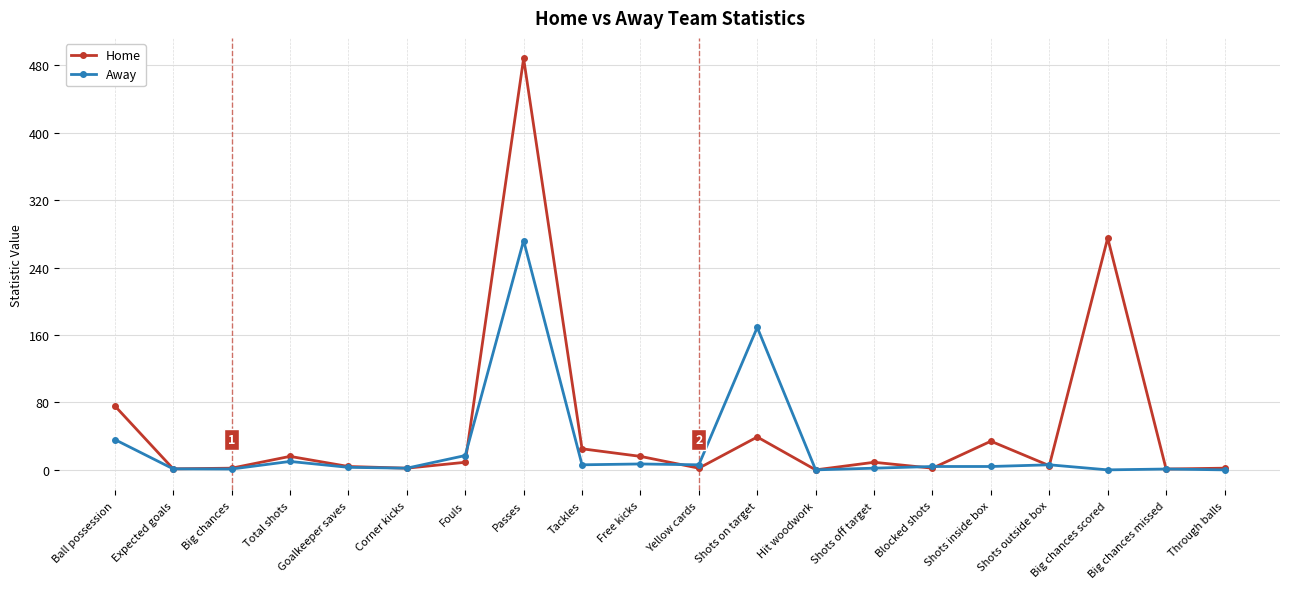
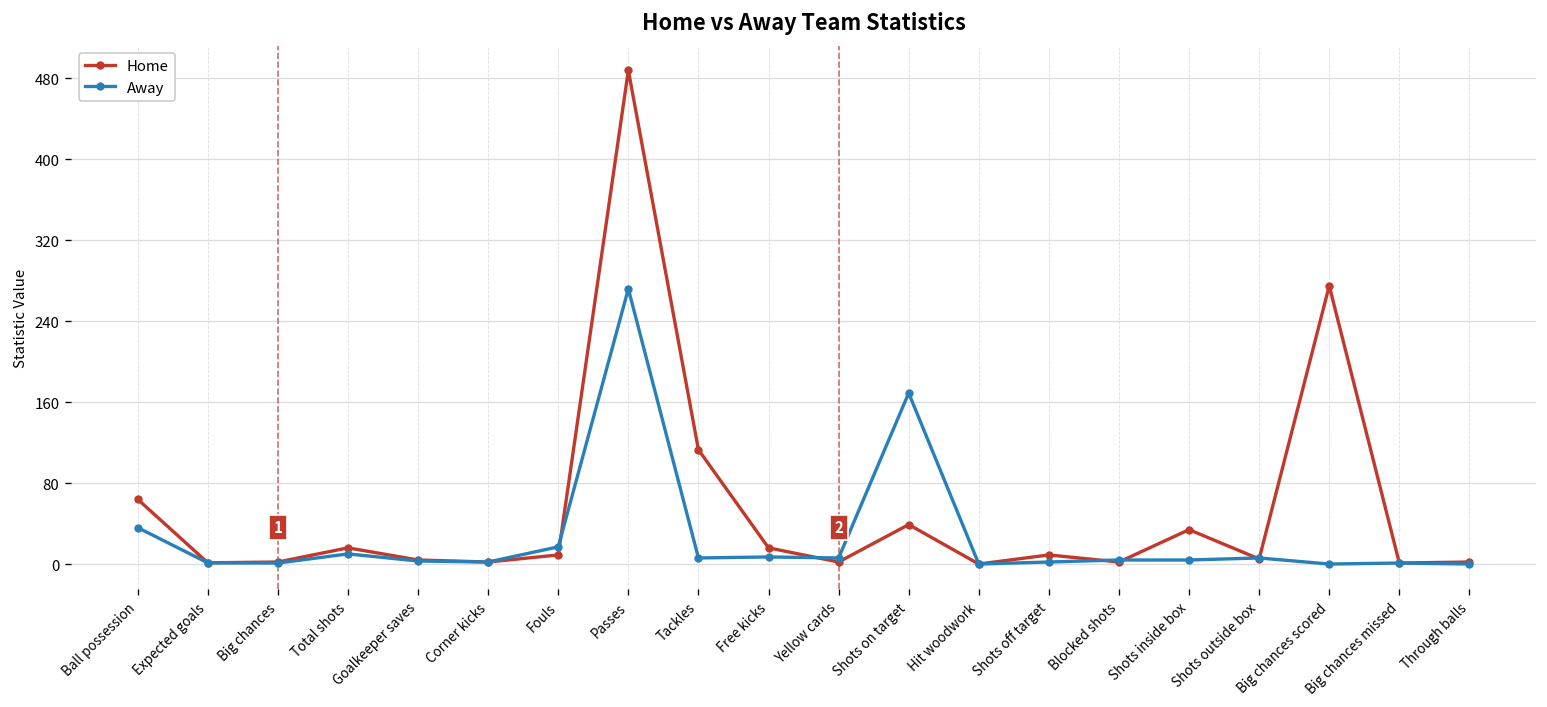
Home, Ball possession: 80 -> 60
Home, Tackles: 30 -> 110
